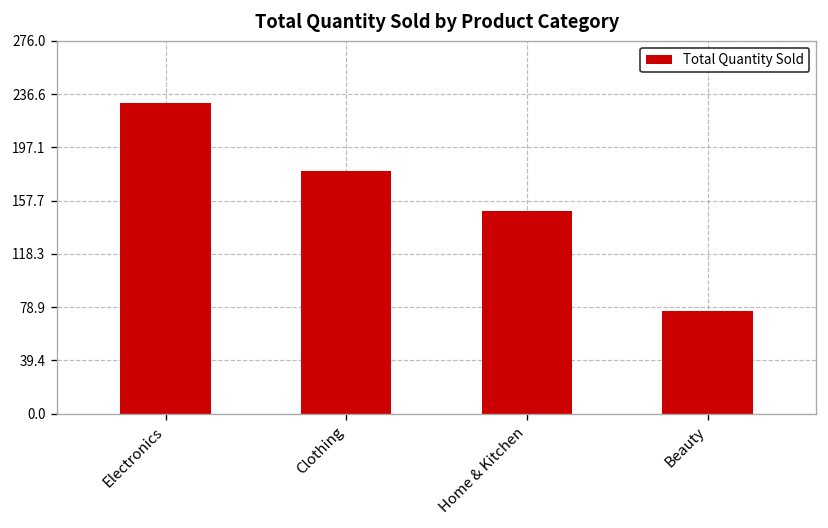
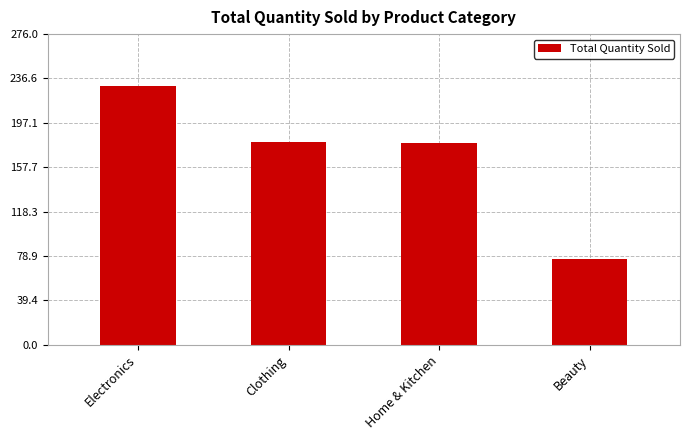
Home & Kitchen: 150 -> 179
